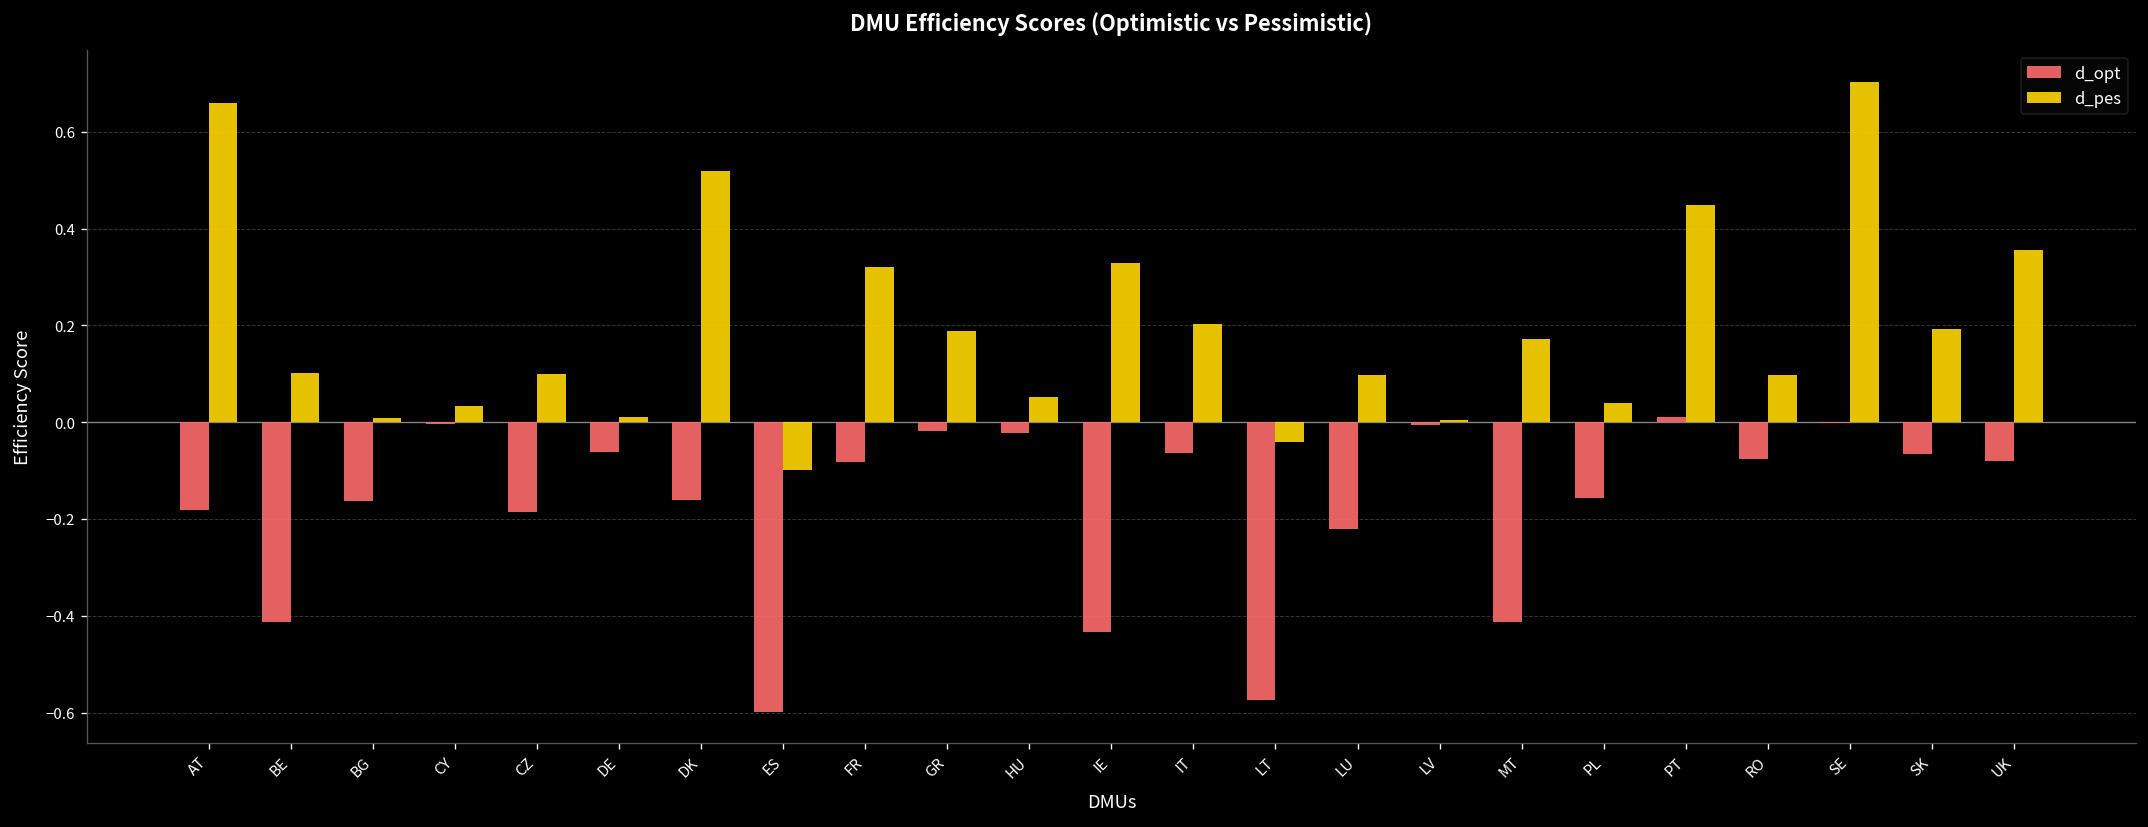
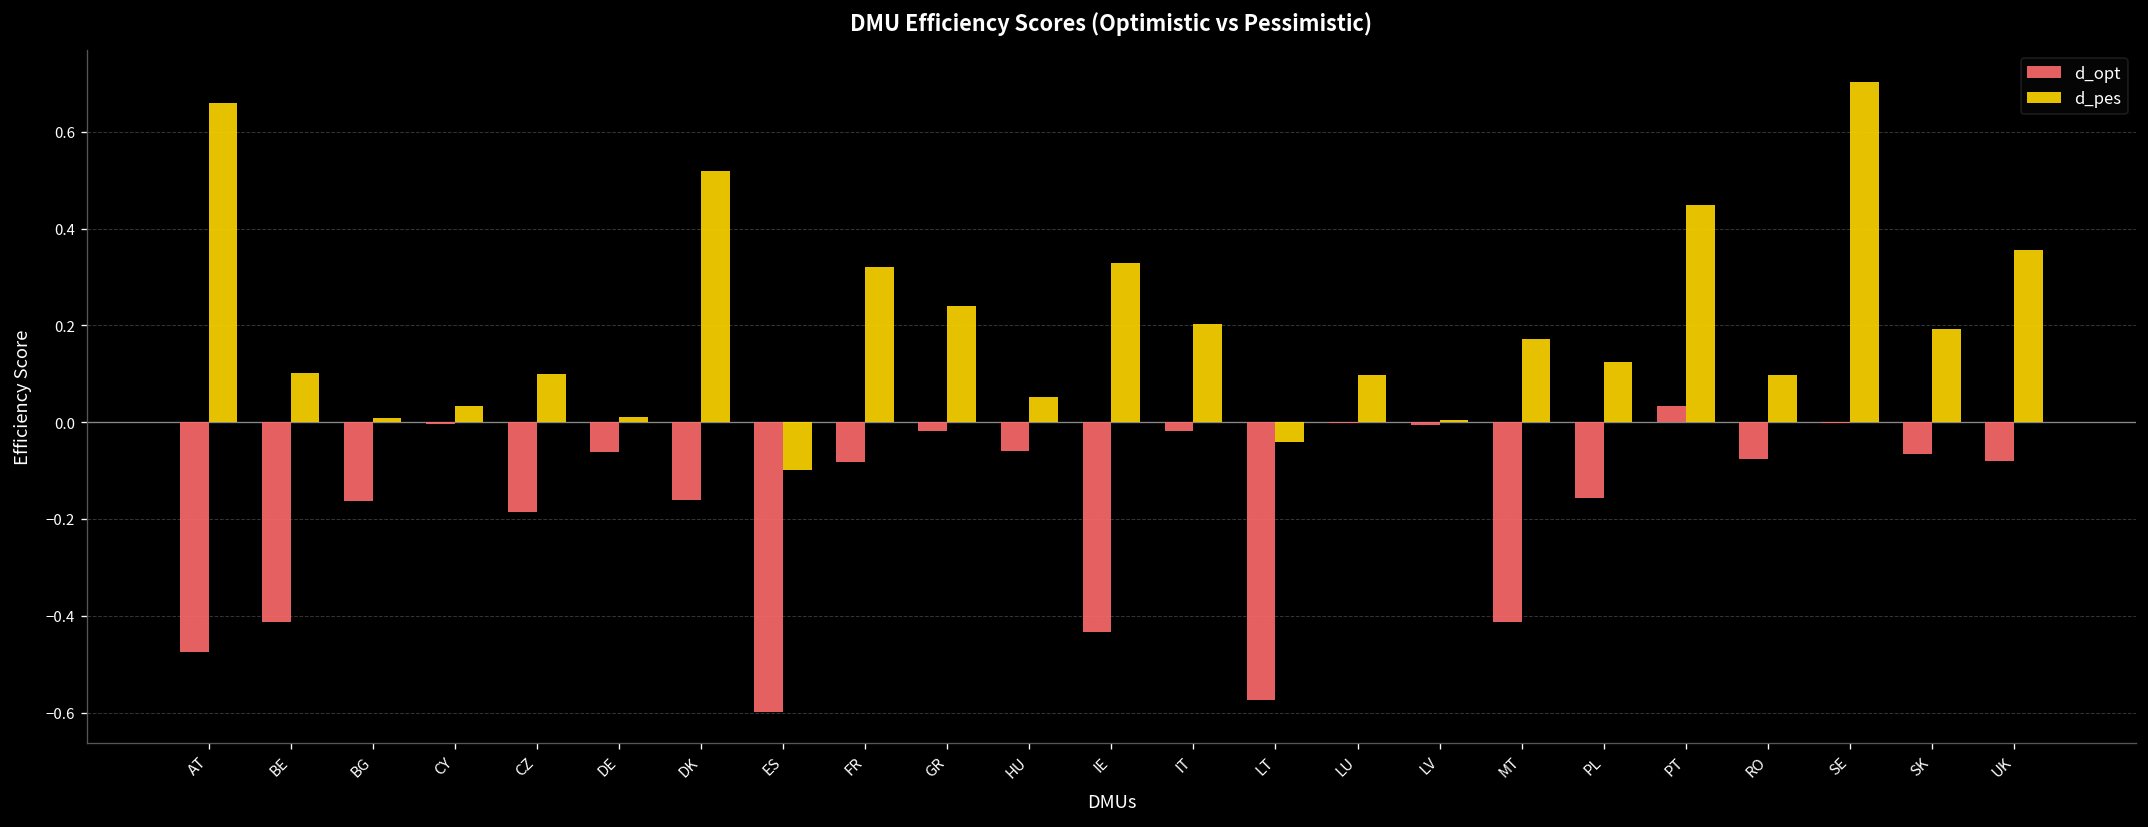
d_opt, AT: -0.18 -> -0.48
d_pes, GR: 0.19 -> 0.24
d_opt, HU: -0.02 -> -0.06
d_opt, IT: -0.06 -> -0.02
d_opt, LU: -0.22 -> 0.00
d_pes, PL: 0.04 -> 0.12
d_opt, PT: 0.01 -> 0.03
